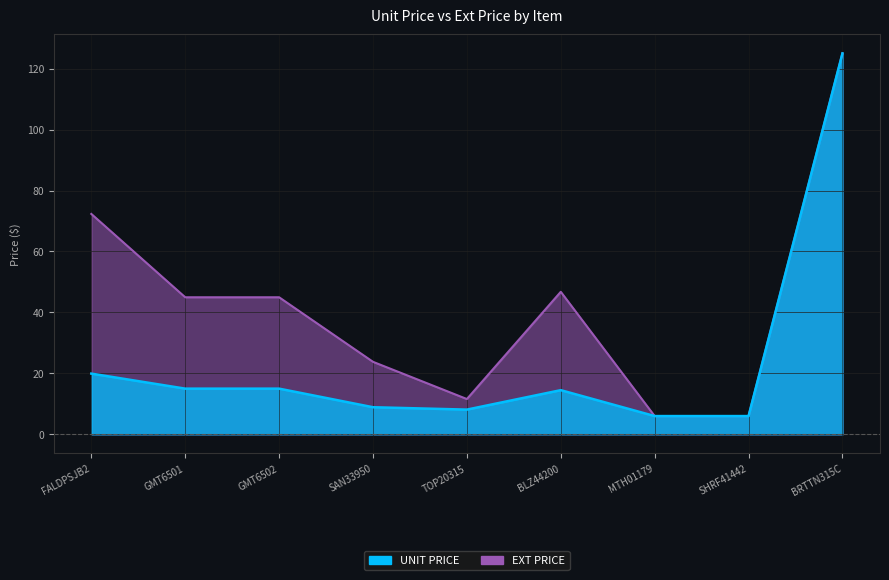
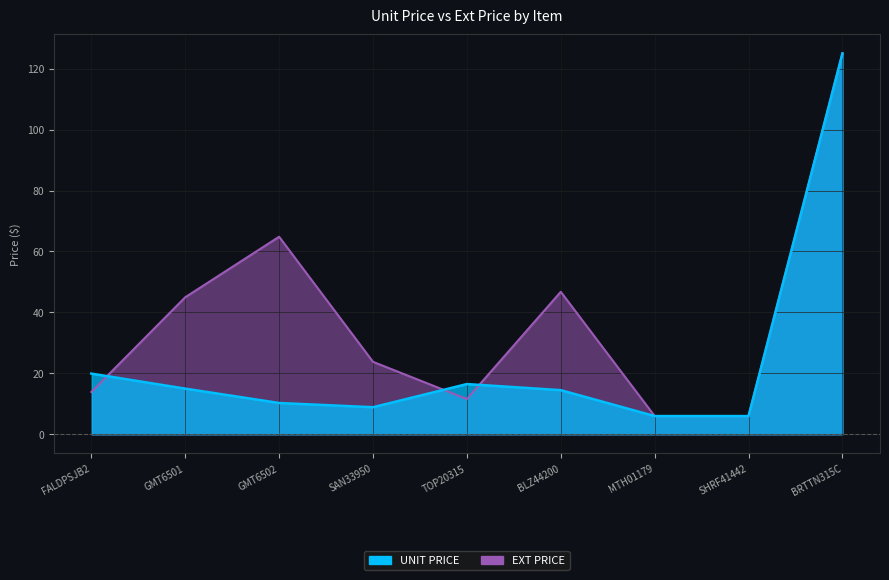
EXT PRICE, FALDPSJB2: 72 -> 14
EXT PRICE, GMT6502: 45 -> 65
UNIT PRICE, GMT6502: 15 -> 10
UNIT PRICE, TOP20315: 8 -> 16
